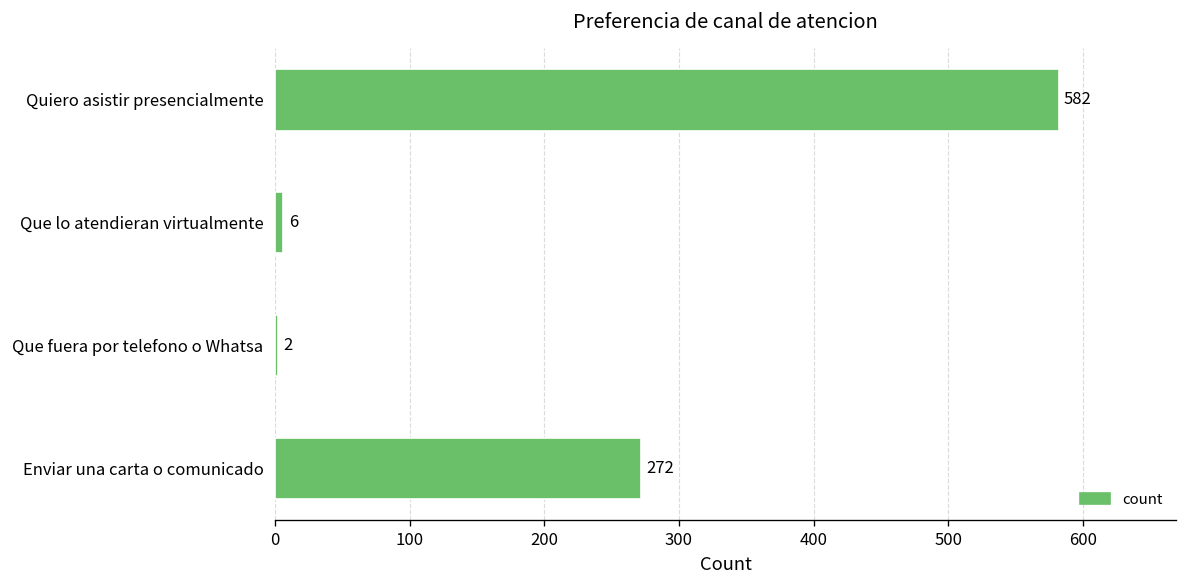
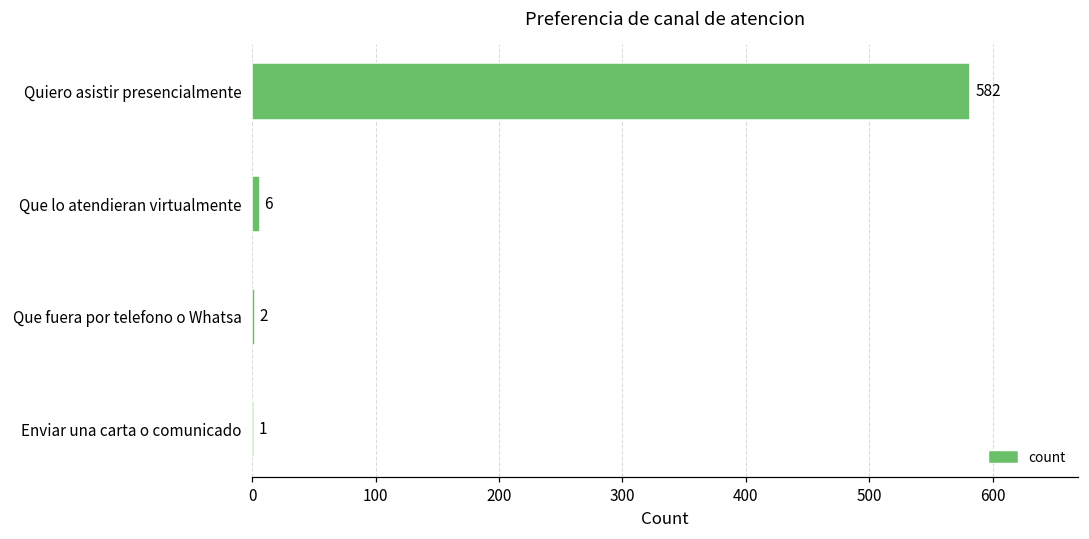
Enviar una carta o comunicado: 272 -> 1
